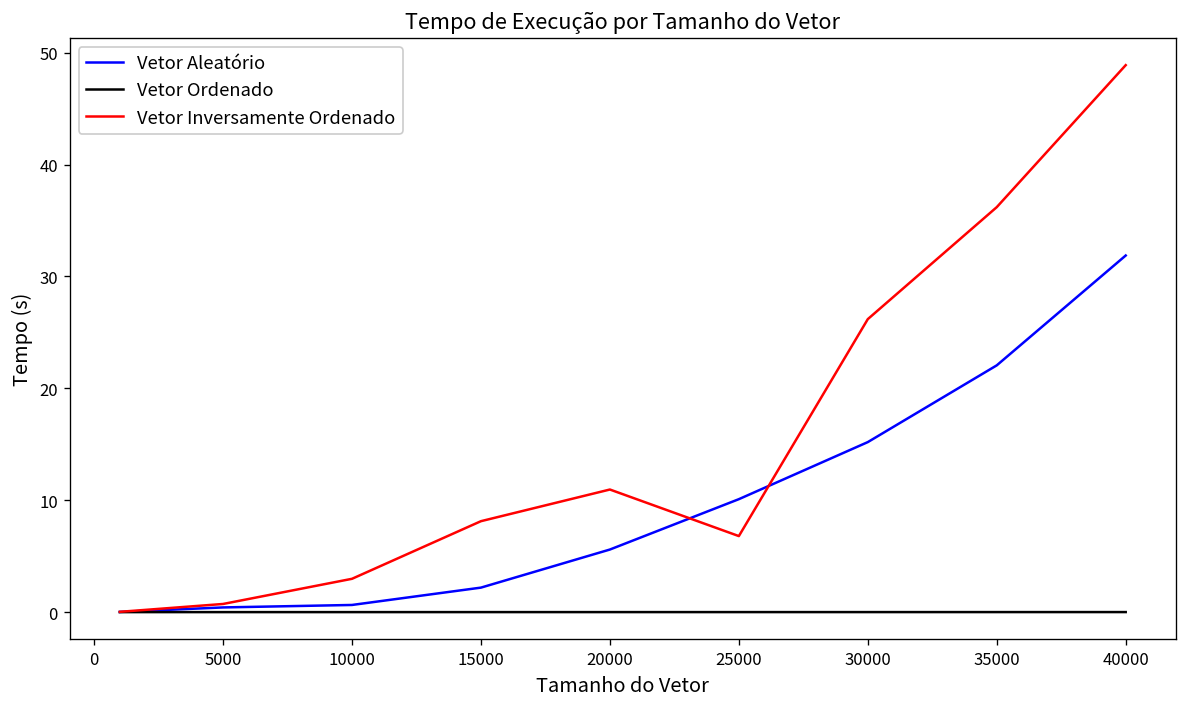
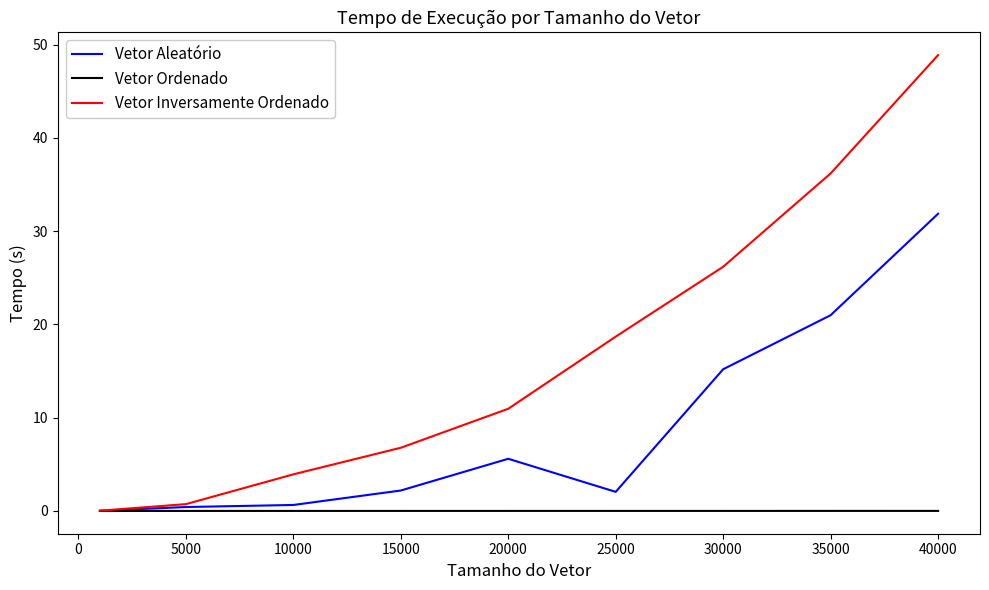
Vetor Inversamente Ordenado, 10000: 3 -> 4
Vetor Inversamente Ordenado, 15000: 8 -> 7
Vetor Aleatório, 25000: 10 -> 2
Vetor Inversamente Ordenado, 25000: 7 -> 19
Vetor Aleatório, 35000: 22 -> 21
